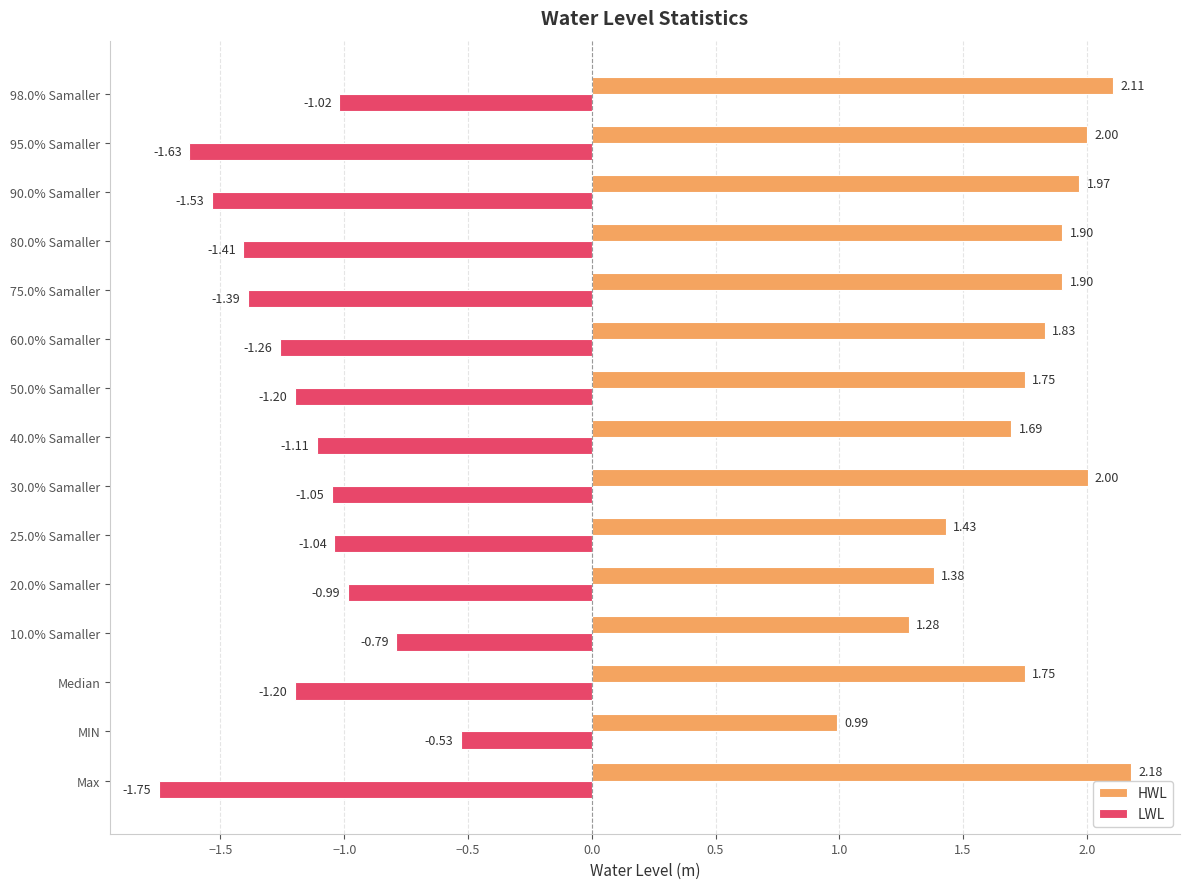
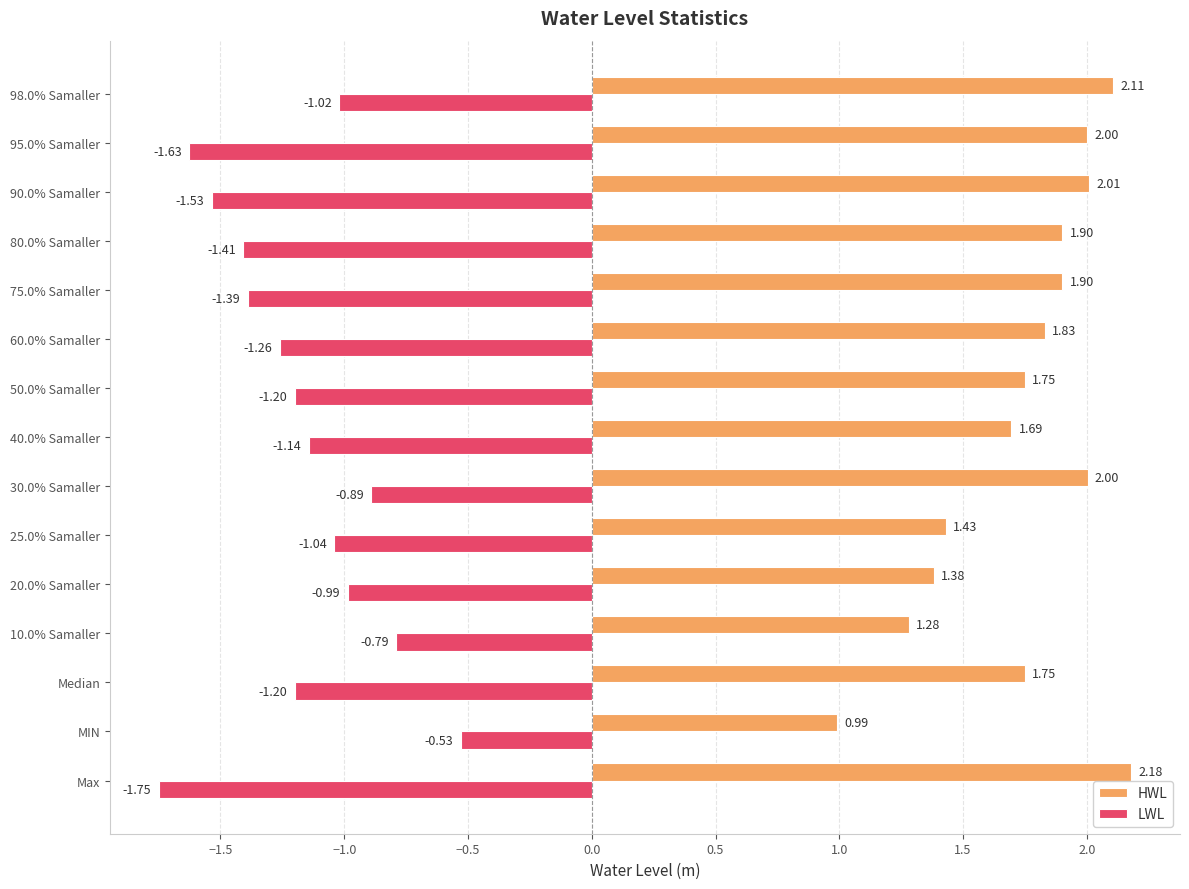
HWL, 90.0% Samaller: 1.97 -> 2.01
LWL, 40.0% Samaller: -1.11 -> -1.14
LWL, 30.0% Samaller: -1.05 -> -0.89
